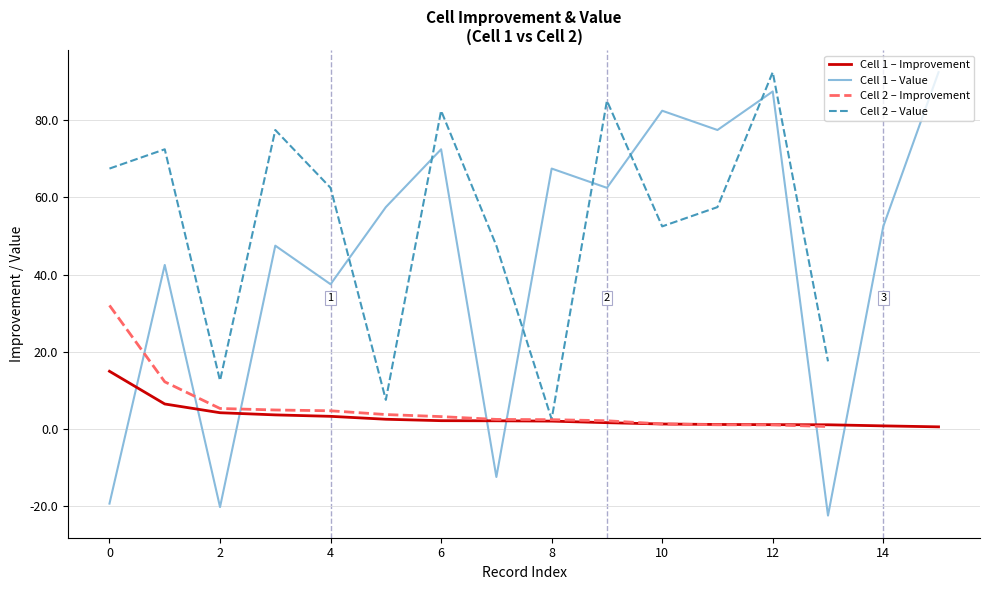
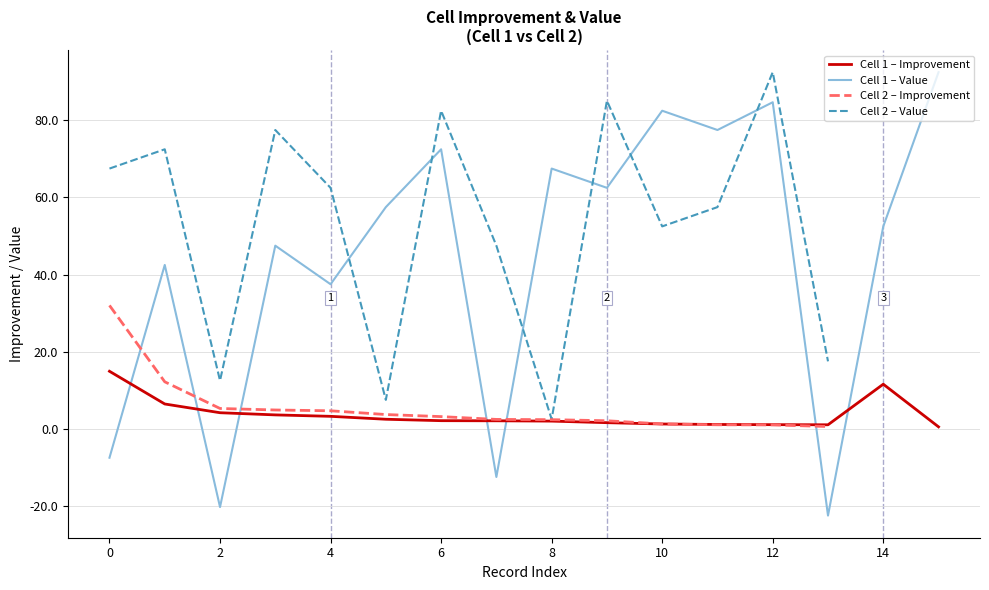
Cell 1 – Value, 0: -19 -> -8
Cell 1 – Value, 12: 88 -> 85
Cell 1 – Improvement, 14: 1 -> 12
